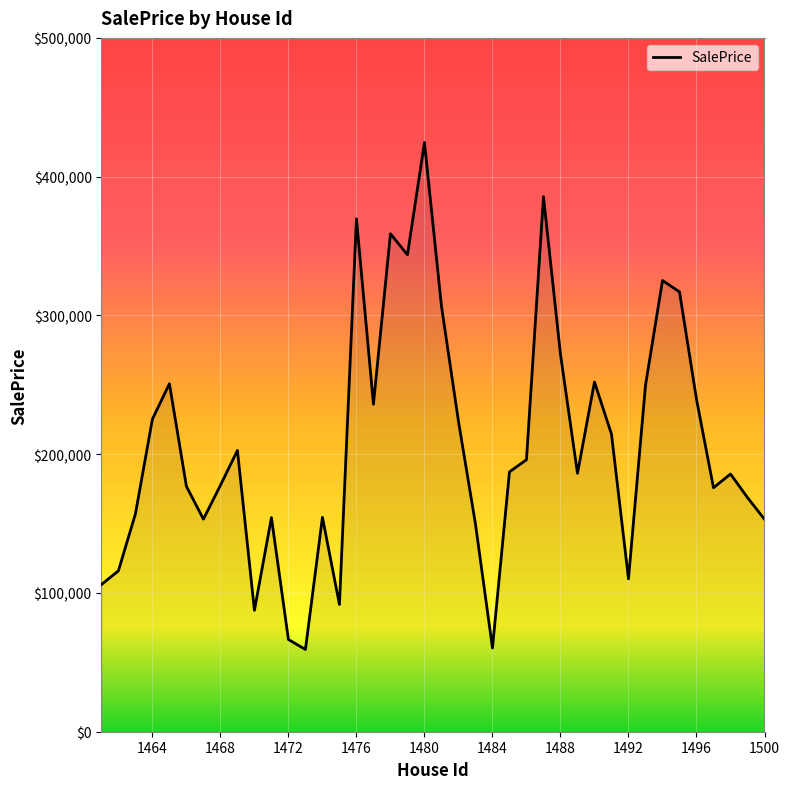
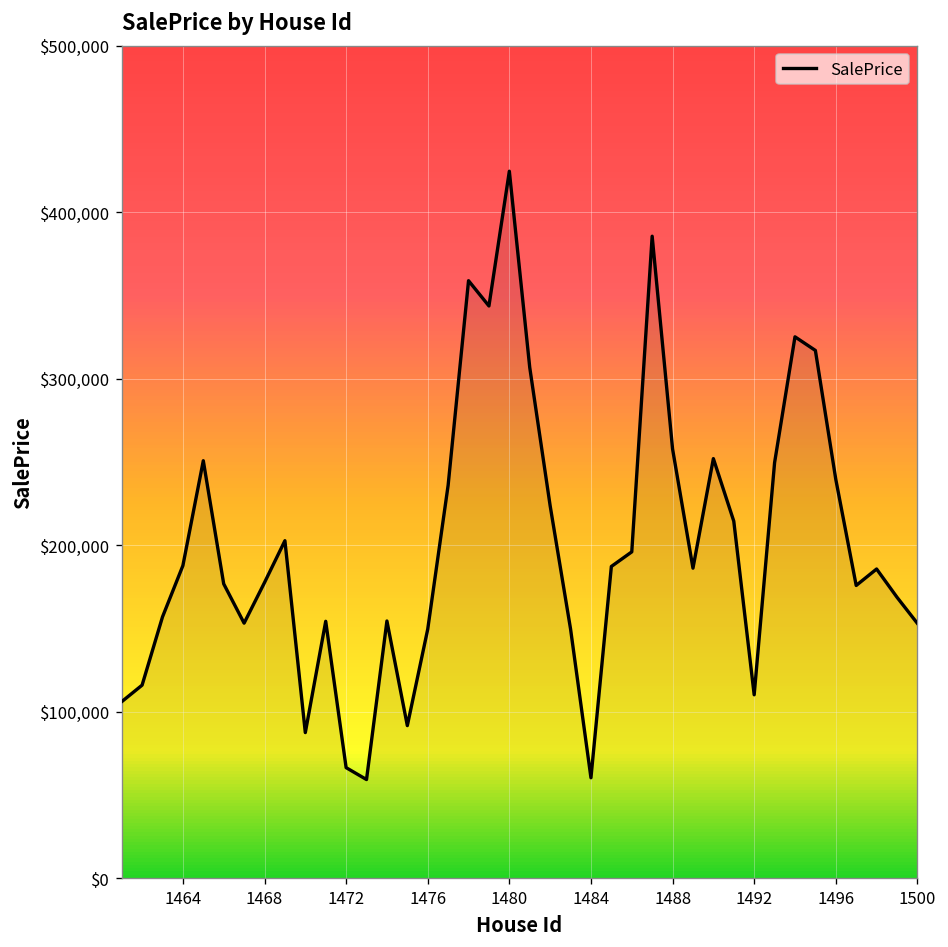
1464: $225,000 -> $188,000
1476: $370,000 -> $150,000
1488: $272,000 -> $258,000
